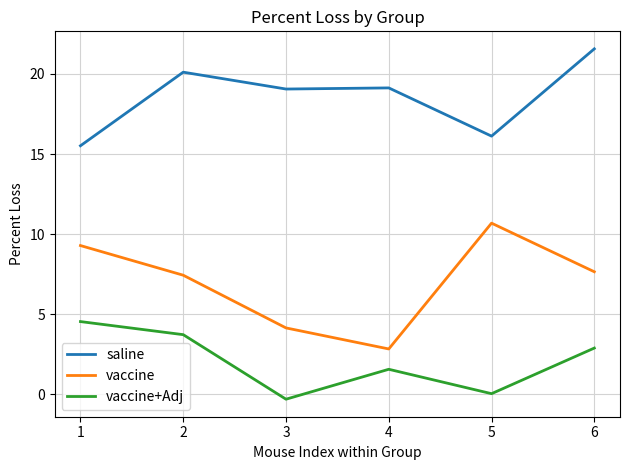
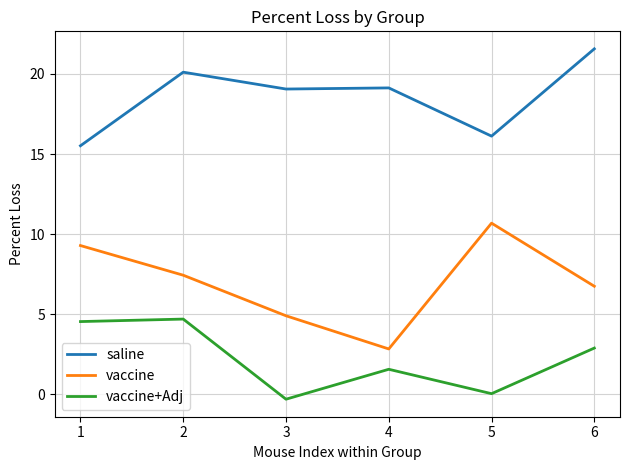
vaccine+Adj, 2: 3.7 -> 4.7
vaccine, 3: 4.1 -> 4.9
vaccine, 6: 7.6 -> 6.7
